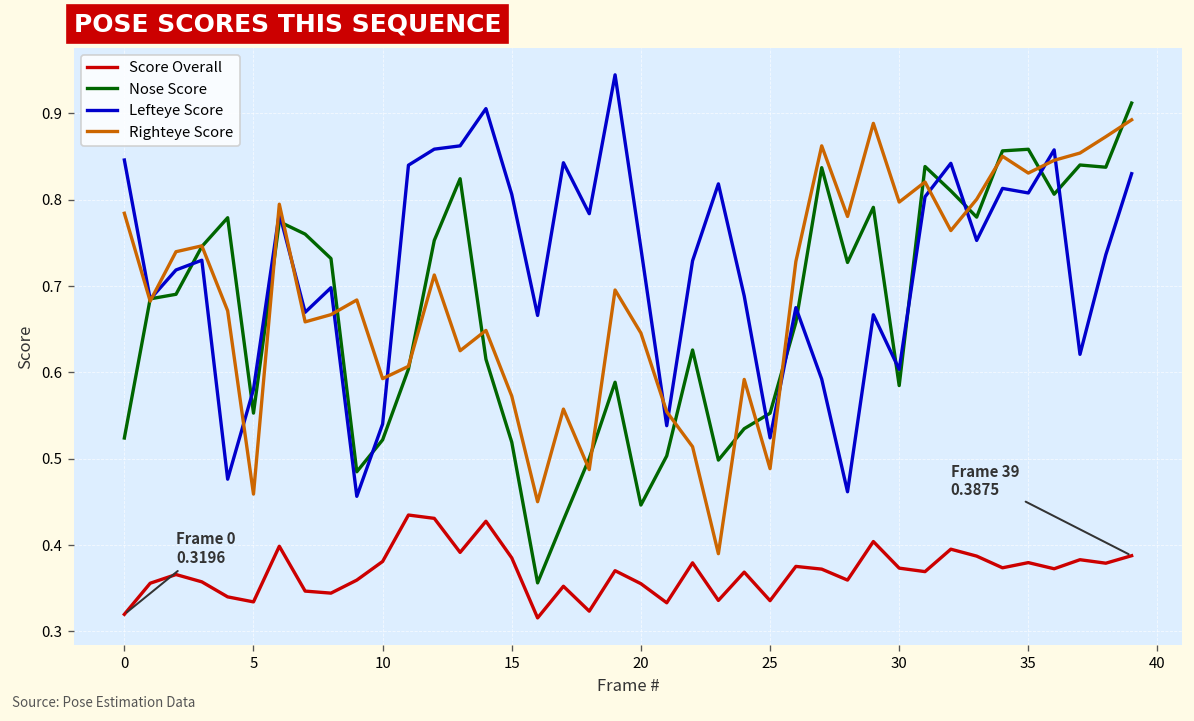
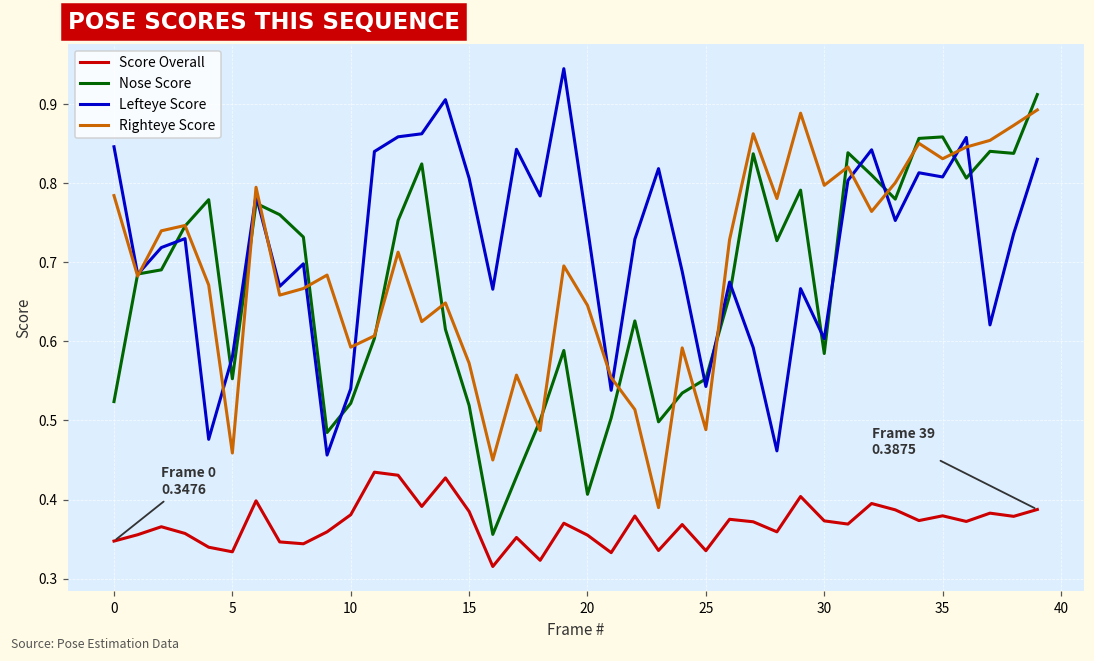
Score Overall, 0: 0.3196 -> 0.3476
Nose Score, 20: 0.45 -> 0.41
Lefteye Score, 25: 0.52 -> 0.54
